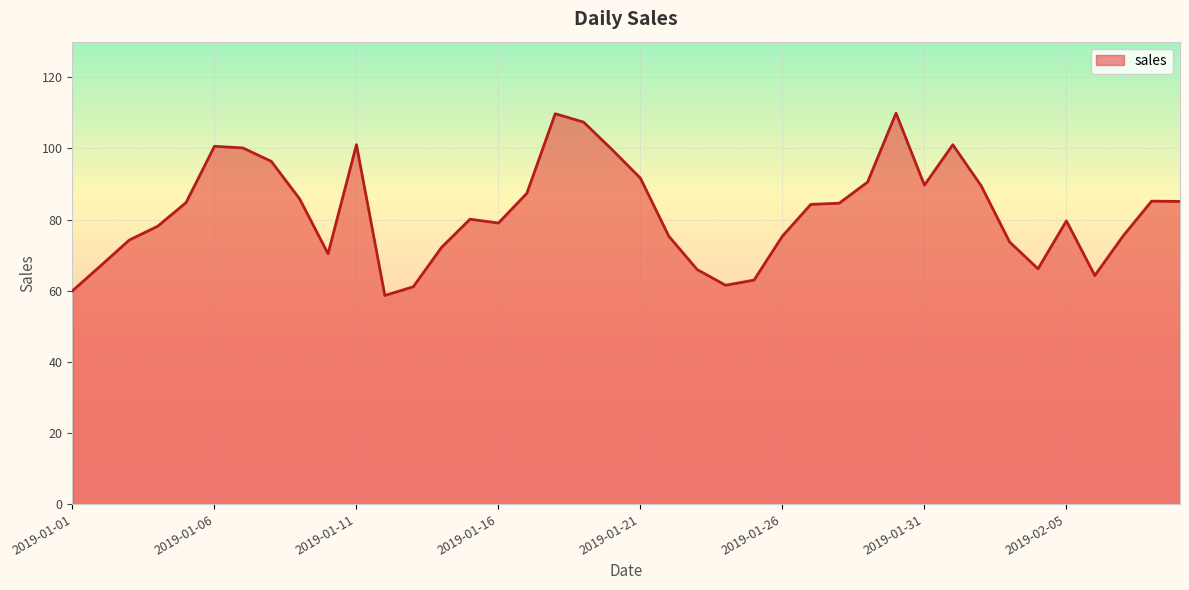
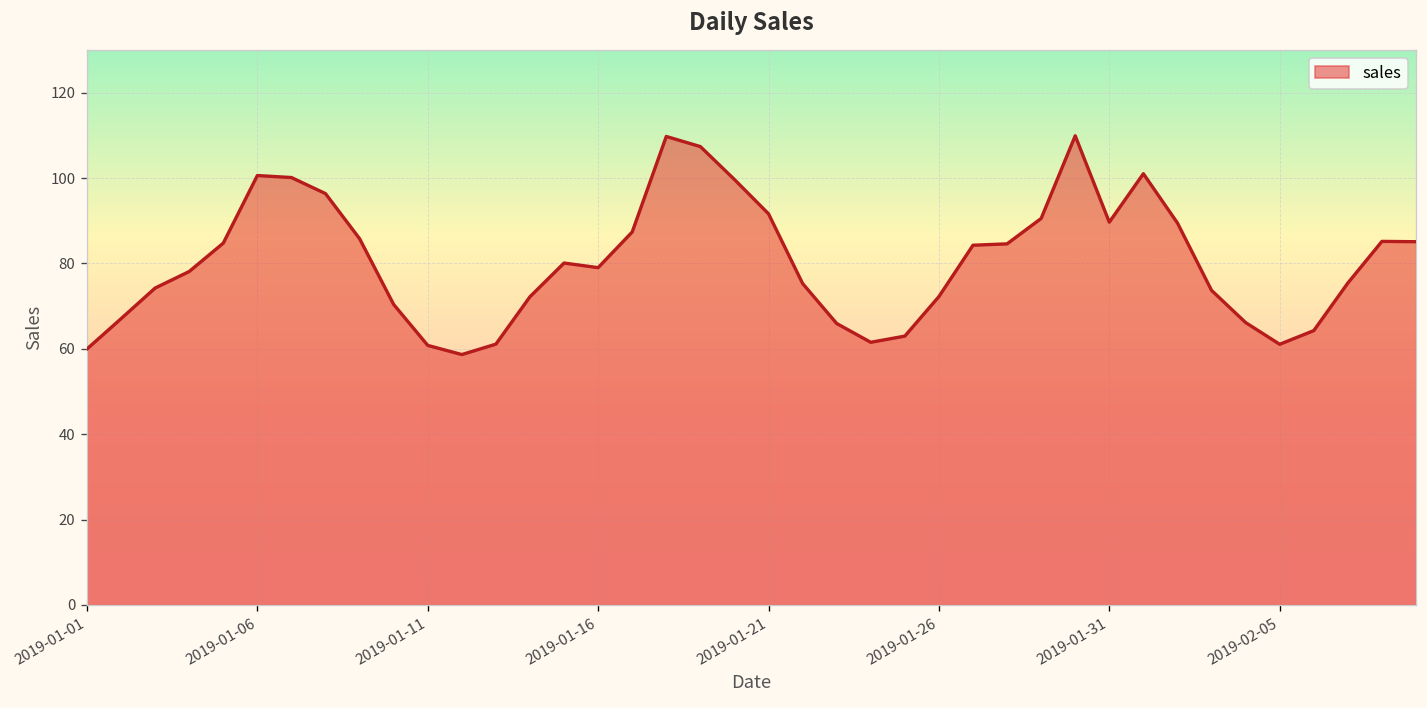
2019-01-11: 101 -> 61
2019-01-26: 75 -> 72
2019-02-05: 80 -> 61
